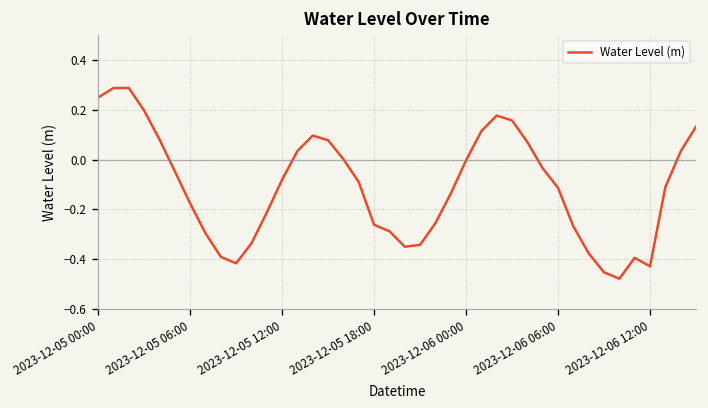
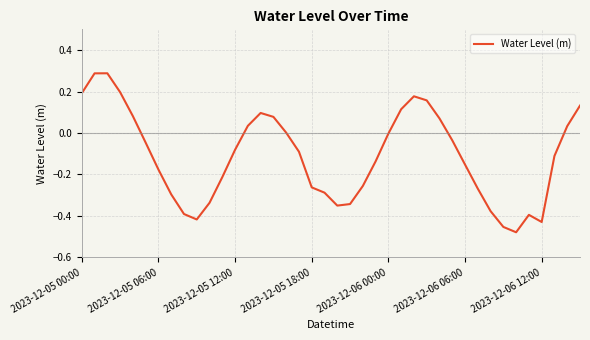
2023-12-05 00:00: 0.25 -> 0.19
2023-12-06 06:00: -0.11 -> -0.15
